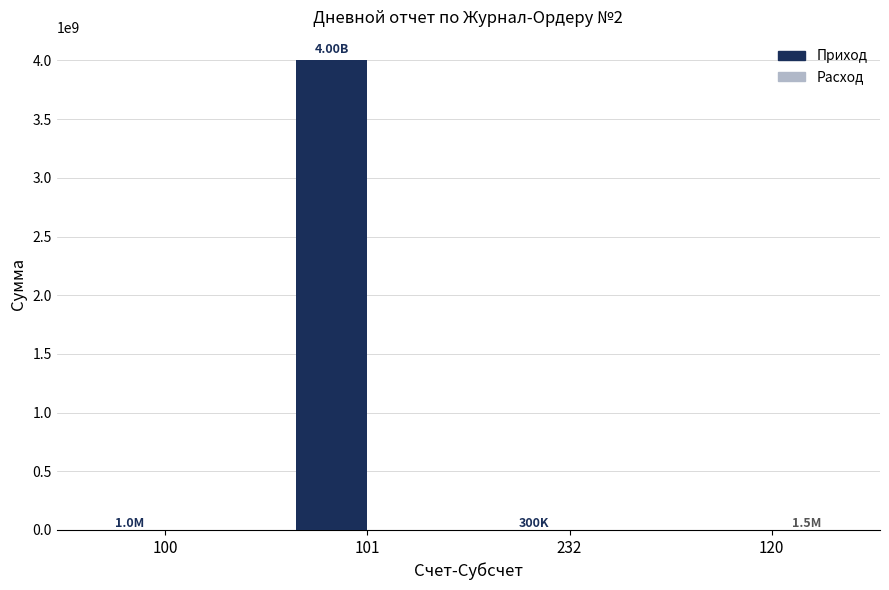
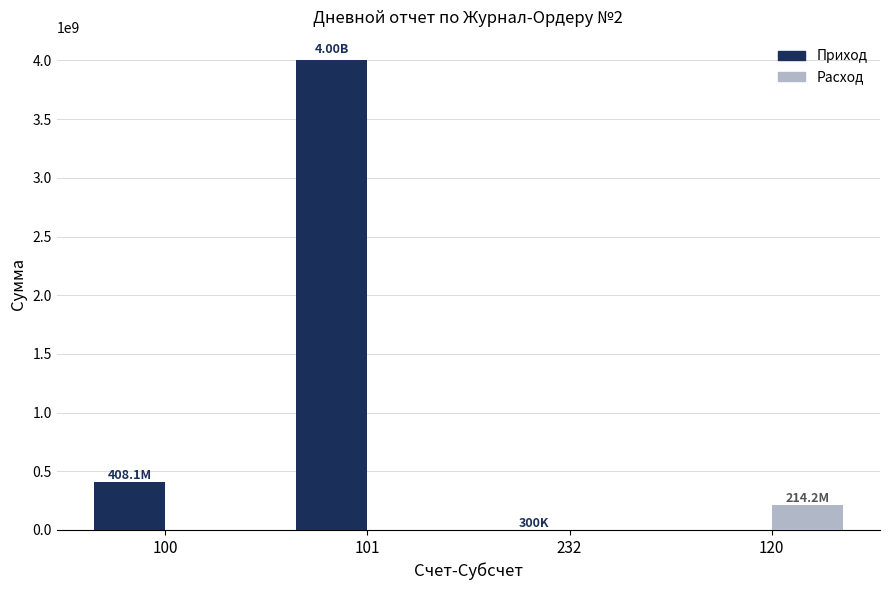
Приход, 100: 1.0M -> 408.1M
Расход, 120: 1.5M -> 214.2M
